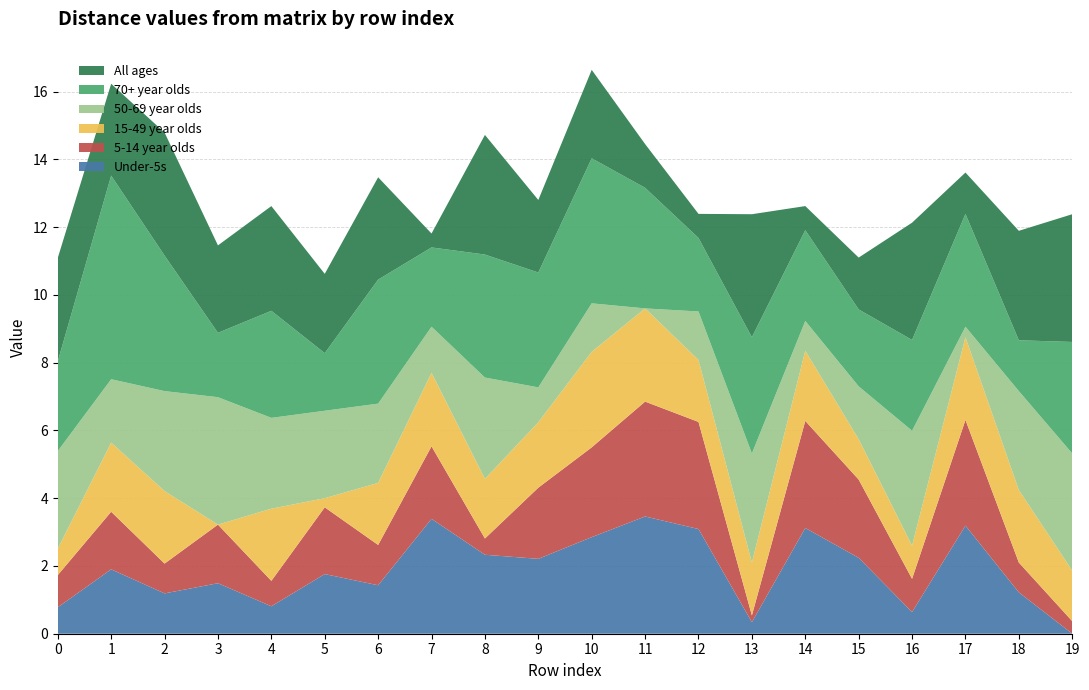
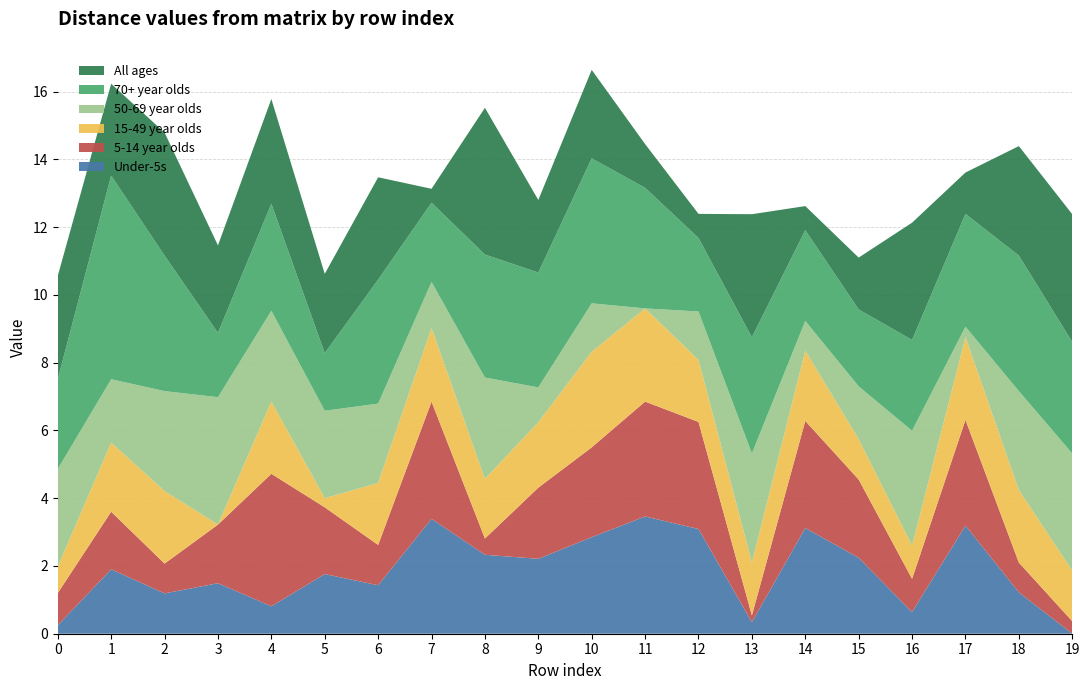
Under-5s, 0: 0.8 -> 0.3
5-14 year olds, 4: 0.8 -> 3.9
5-14 year olds, 7: 2.1 -> 3.5
All ages, 8: 3.5 -> 4.3
70+ year olds, 18: 1.5 -> 4.0
